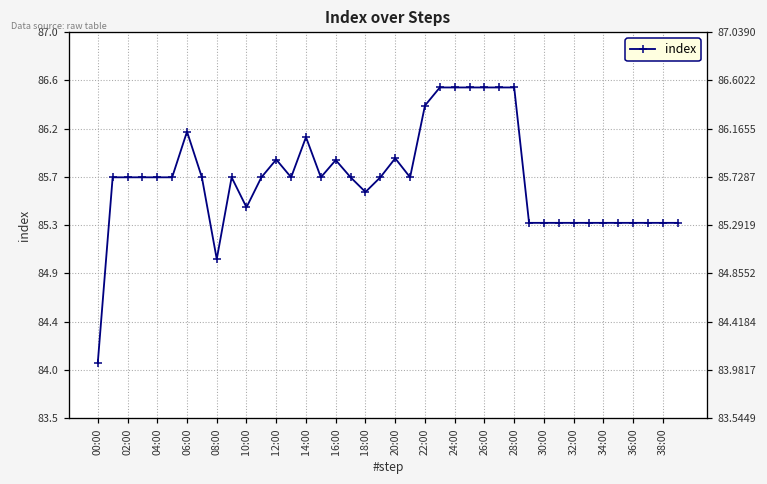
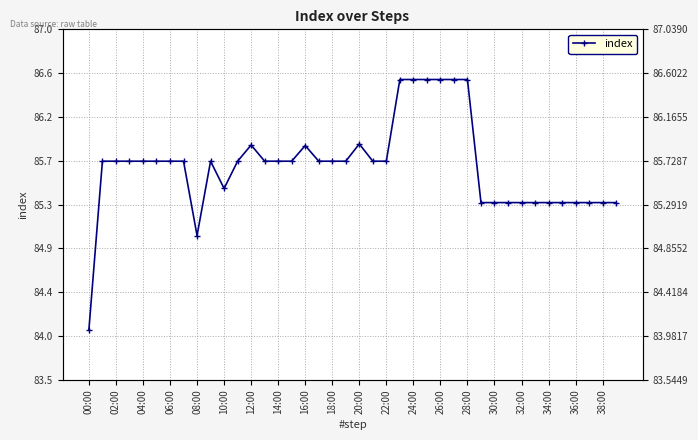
06:00: 86.14 -> 85.73
14:00: 86.09 -> 85.73
18:00: 85.59 -> 85.73
22:00: 86.38 -> 85.73
